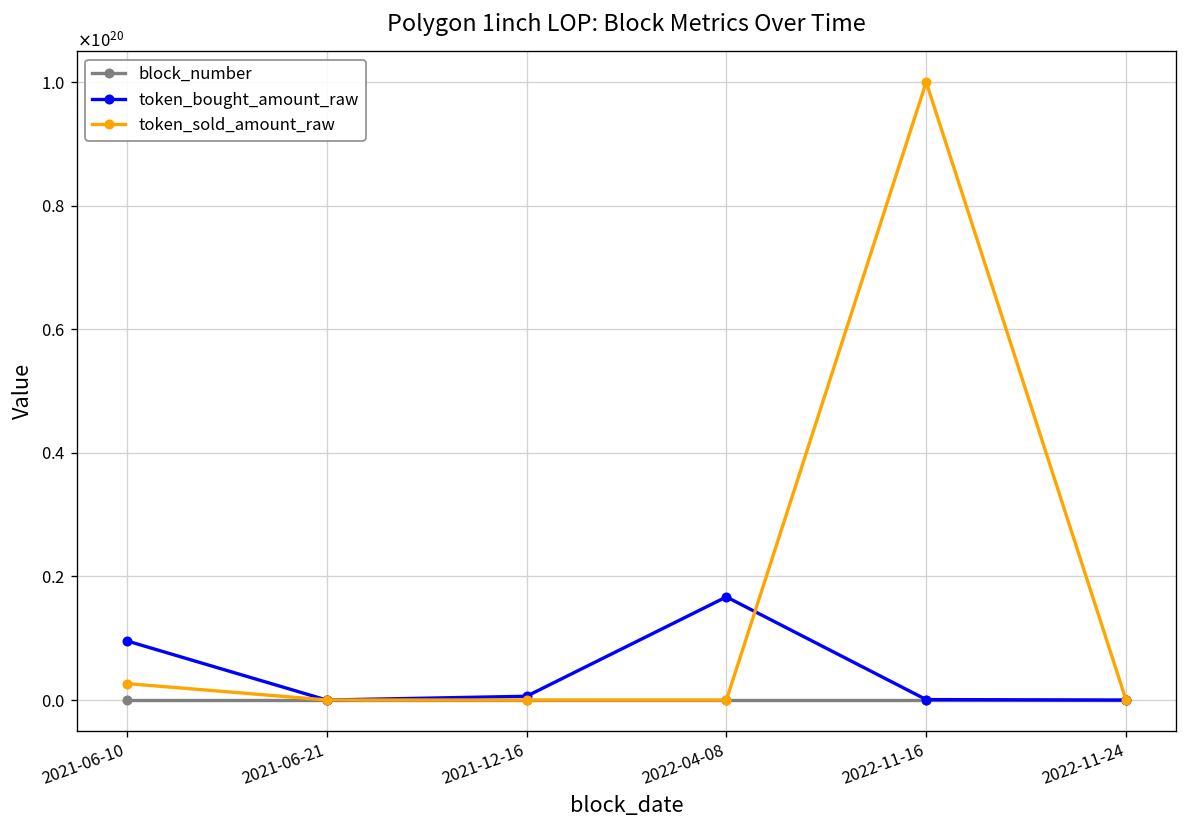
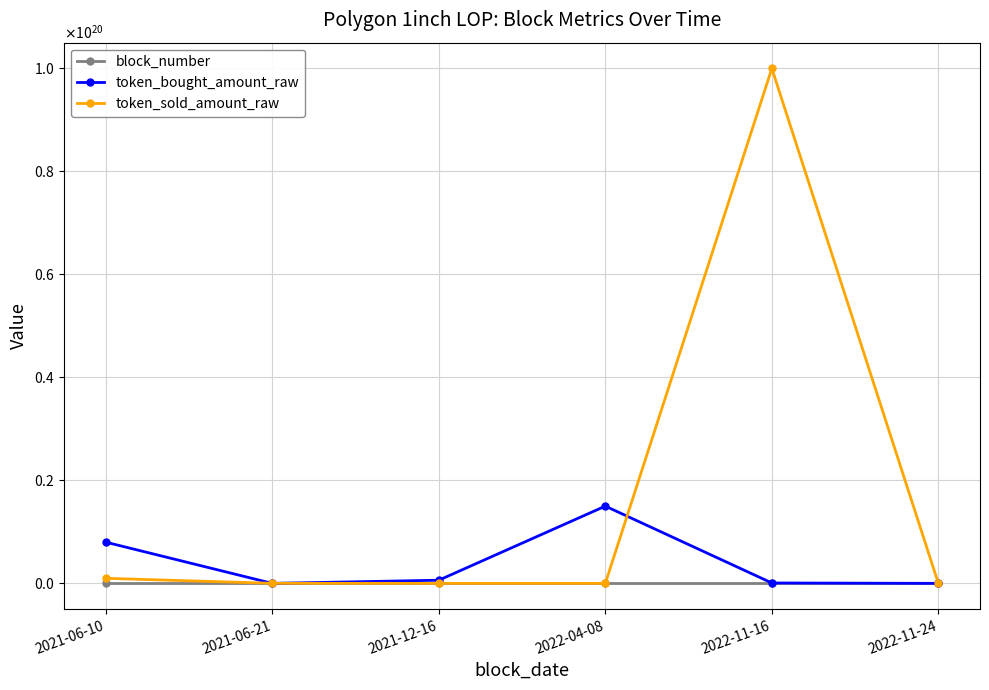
token_bought_amount_raw, 2021-06-10: 10000000000000000000 -> 8000000000000000000
token_sold_amount_raw, 2021-06-10: 3000000000000000000 -> 1000000000000000000
token_bought_amount_raw, 2022-04-08: 17000000000000000000 -> 15000000000000000000
